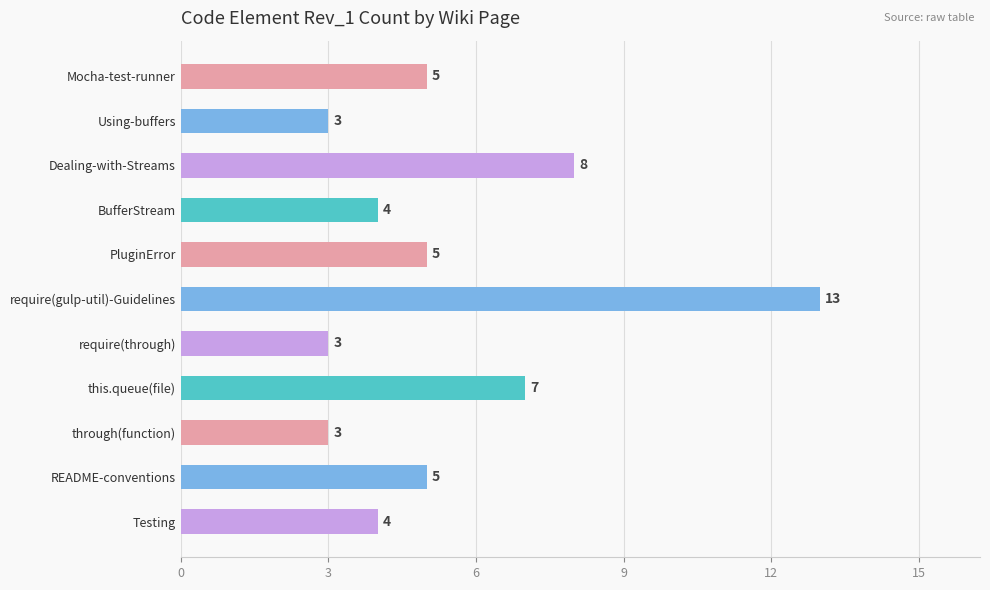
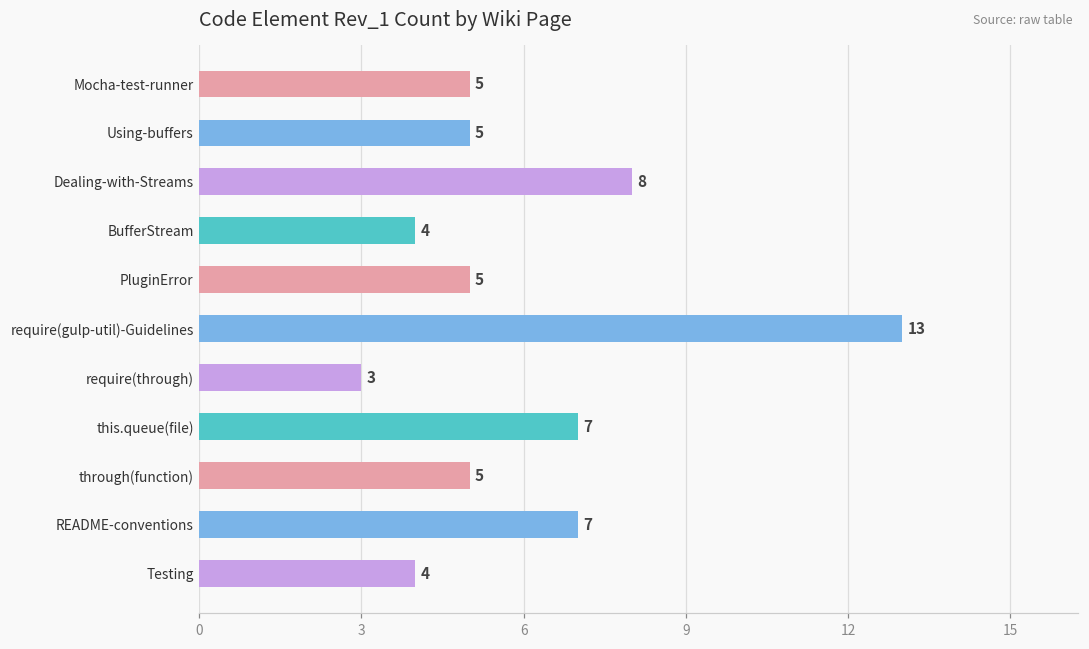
Using-buffers: 3 -> 5
through(function): 3 -> 5
README-conventions: 5 -> 7
